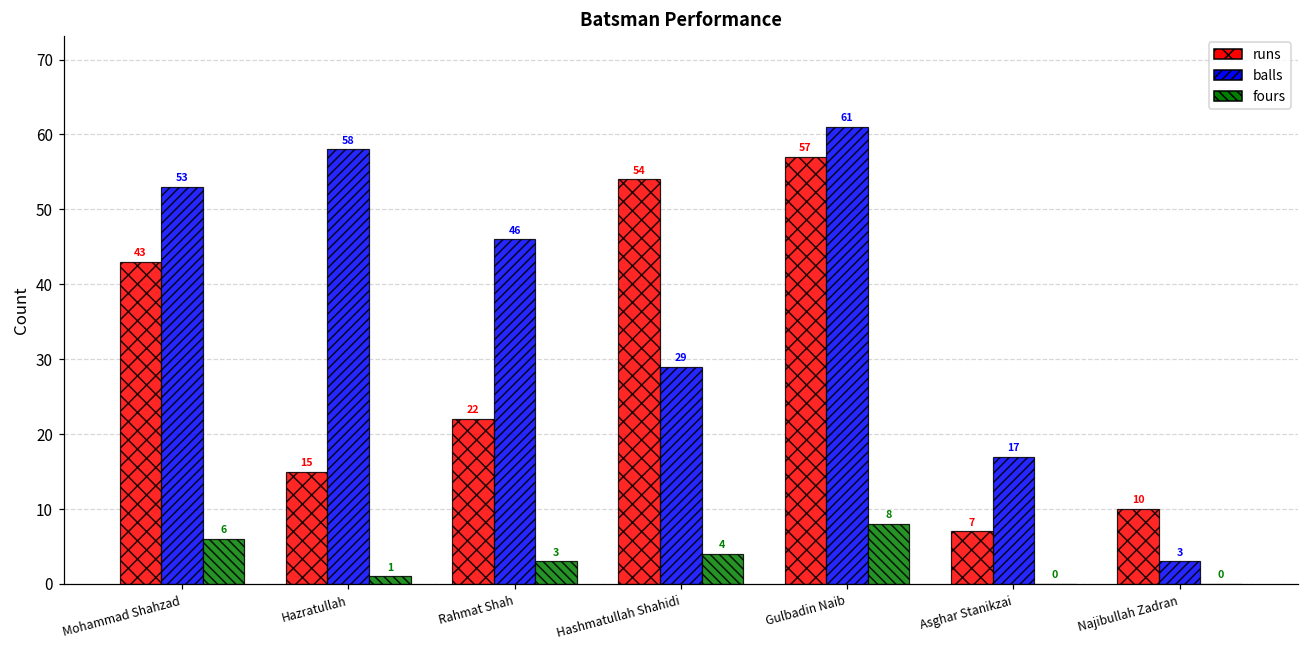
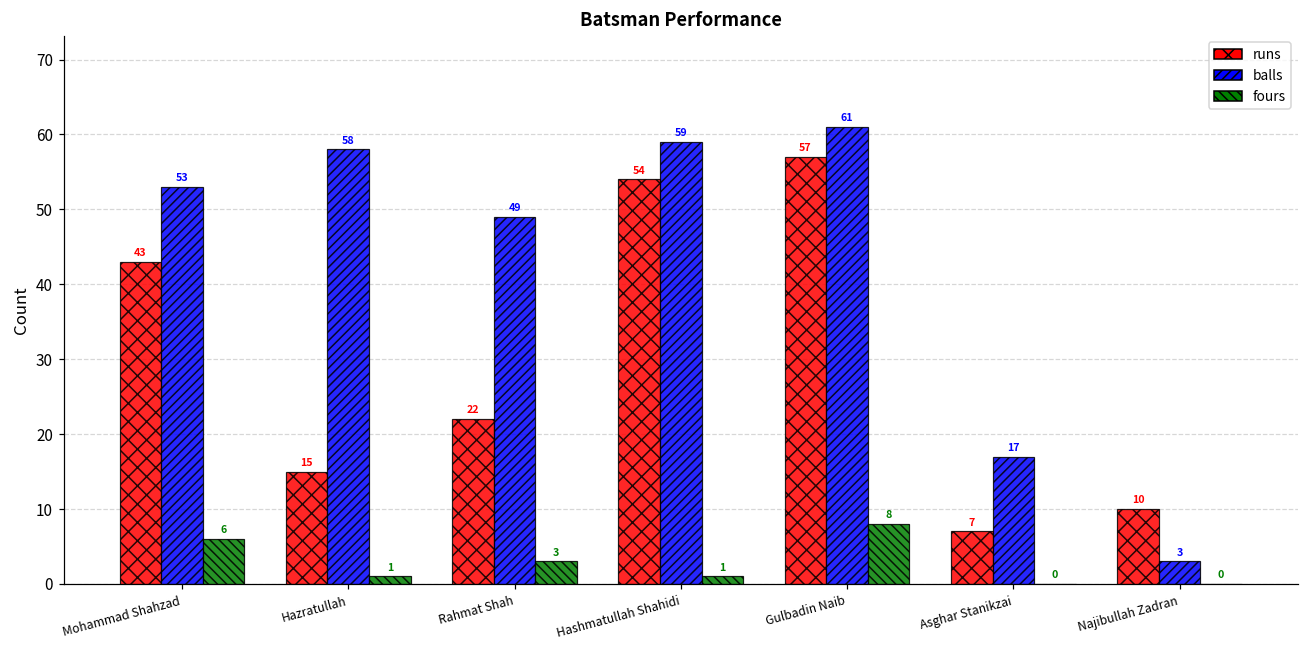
balls, Rahmat Shah: 46 -> 49
balls, Hashmatullah Shahidi: 29 -> 59
fours, Hashmatullah Shahidi: 4 -> 1
